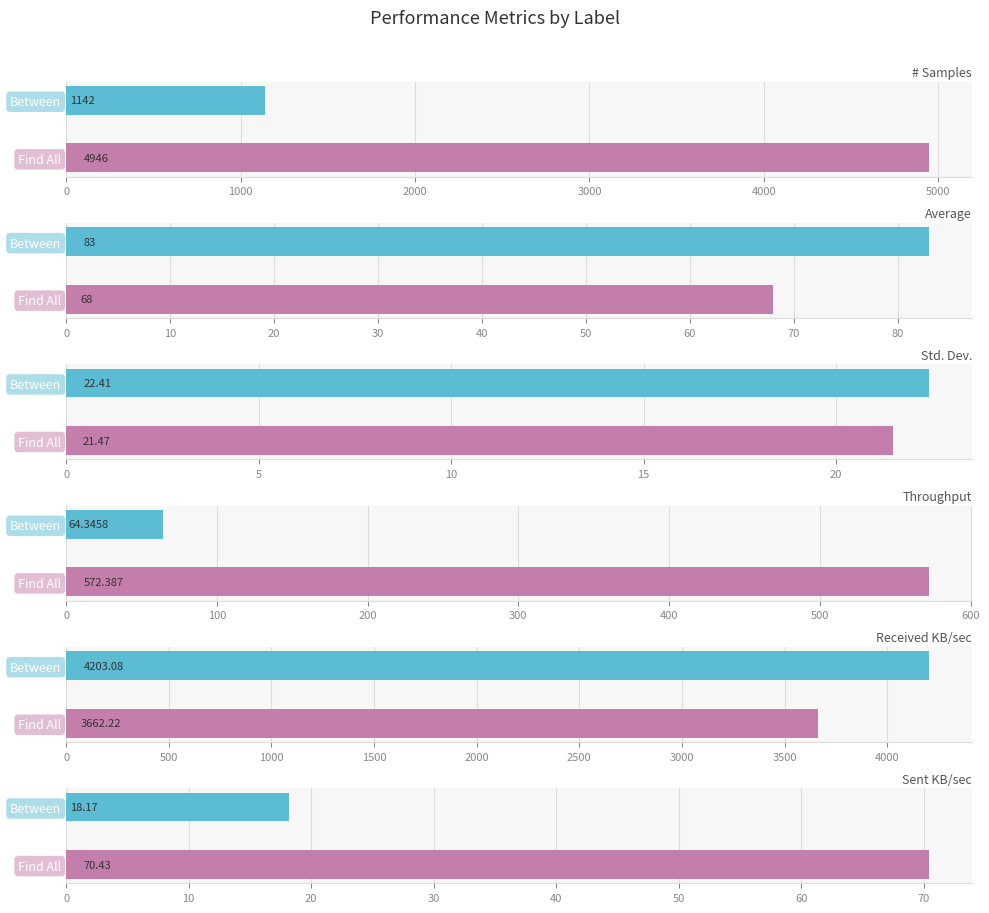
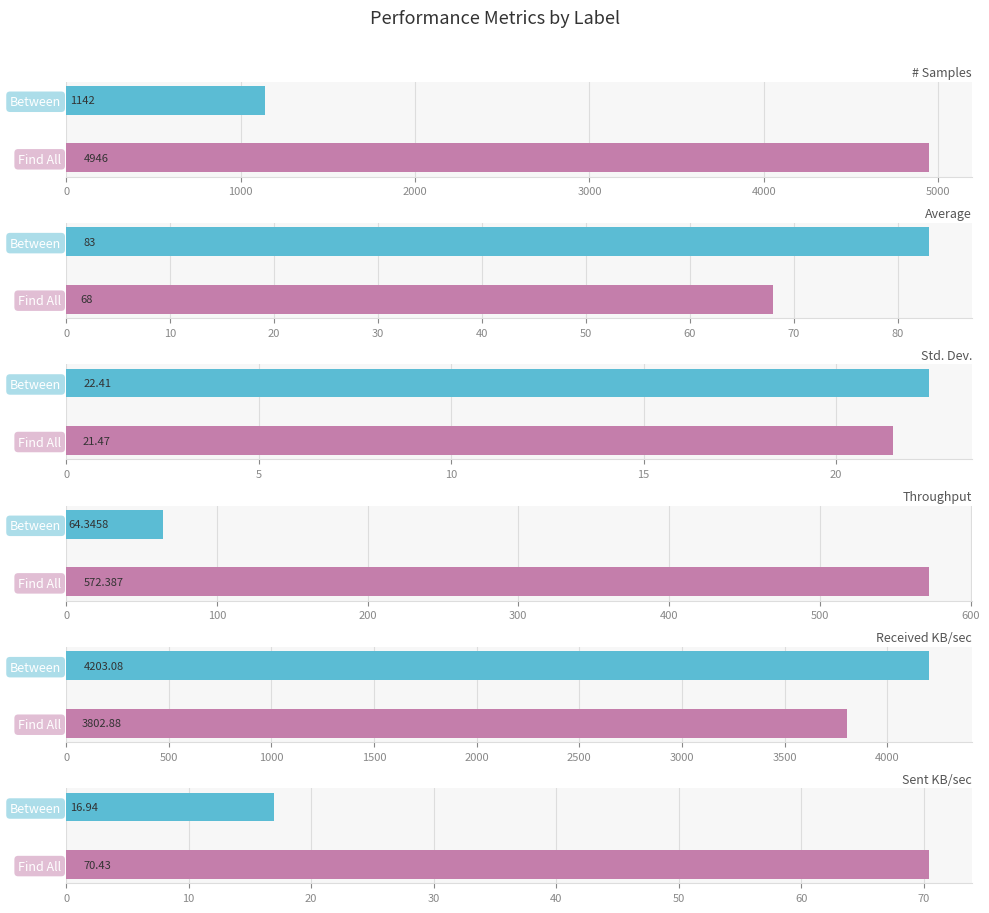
Received KB/sec, Find All: 3662.22 -> 3802.88
Sent KB/sec, Between: 18.17 -> 16.94
